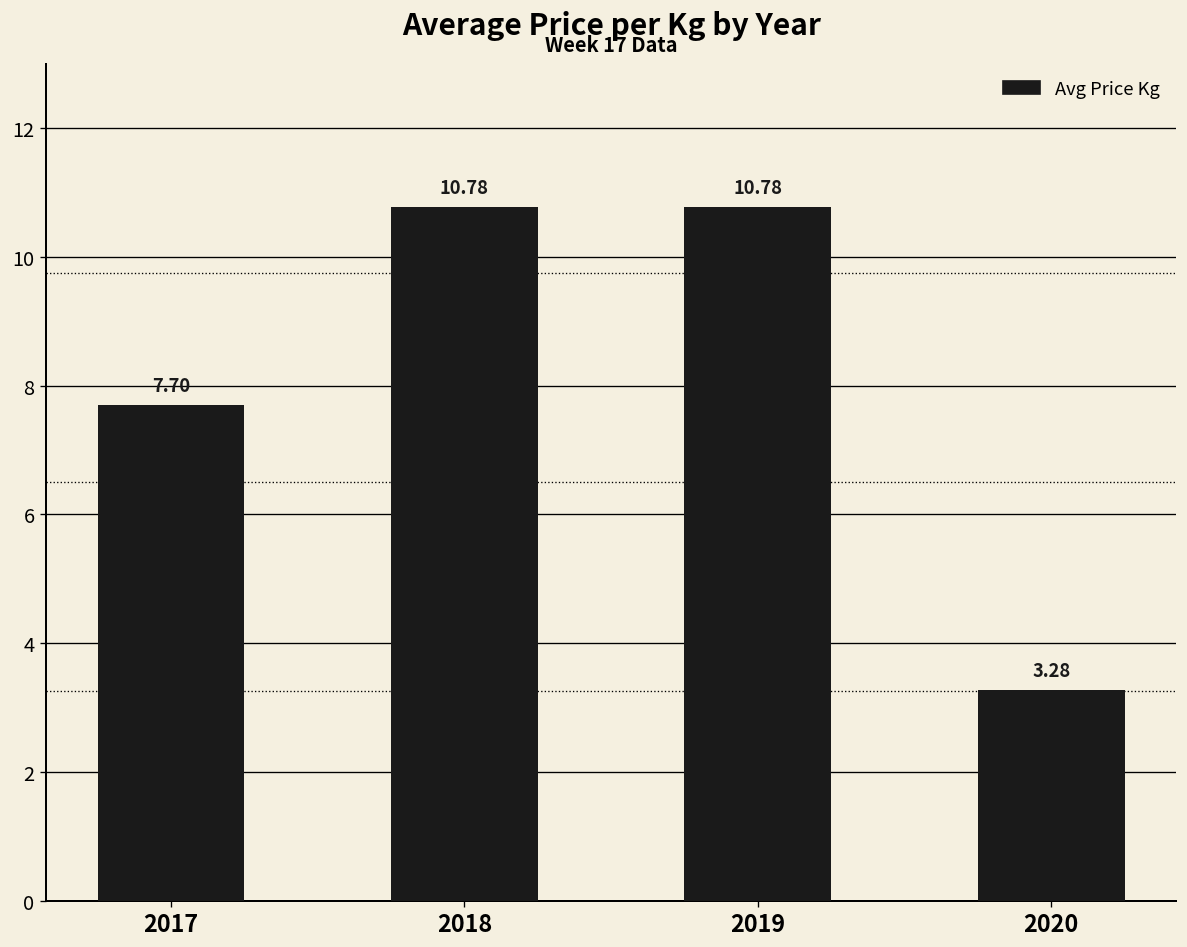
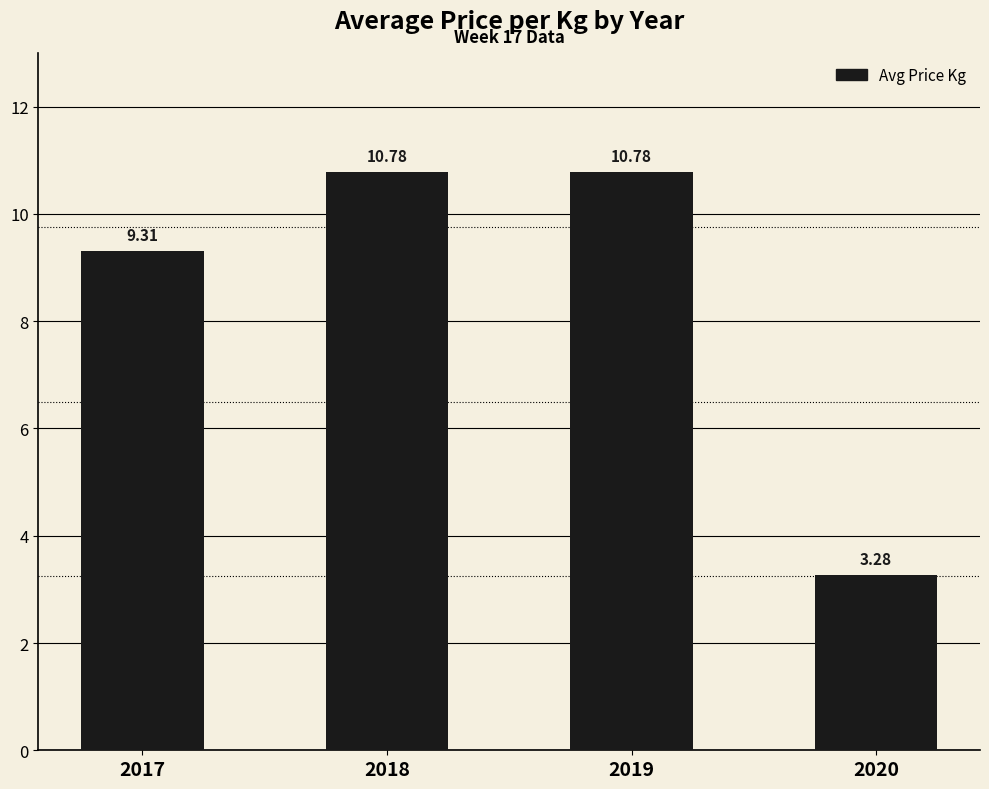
2017: 7.70 -> 9.31
